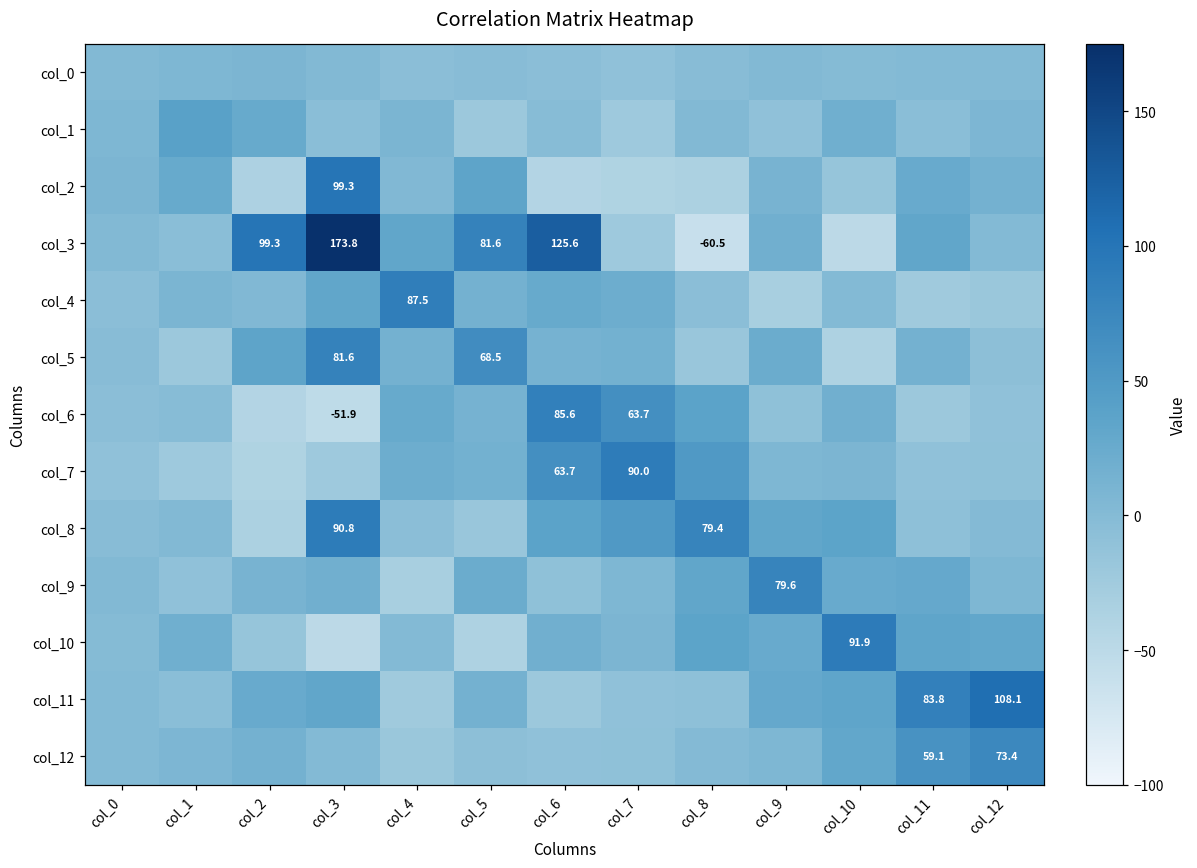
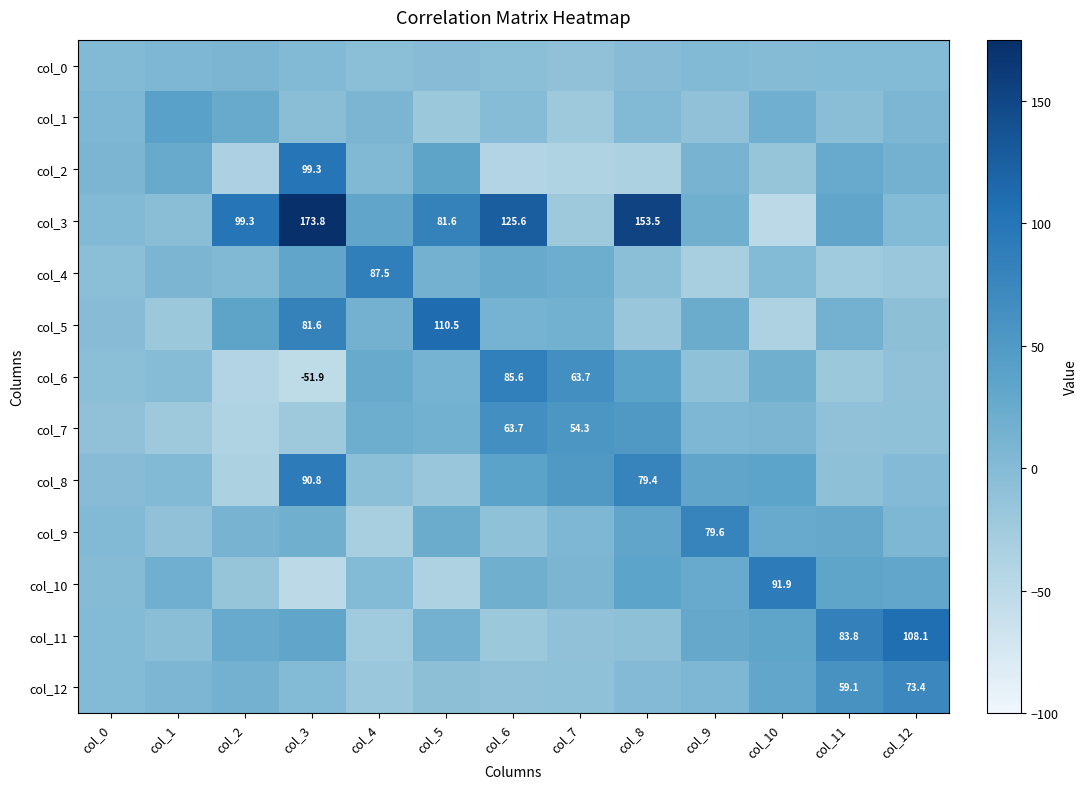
col_3, col_8: -60.5 -> 153.5
col_5, col_5: 68.5 -> 110.5
col_7, col_7: 90.0 -> 54.3
